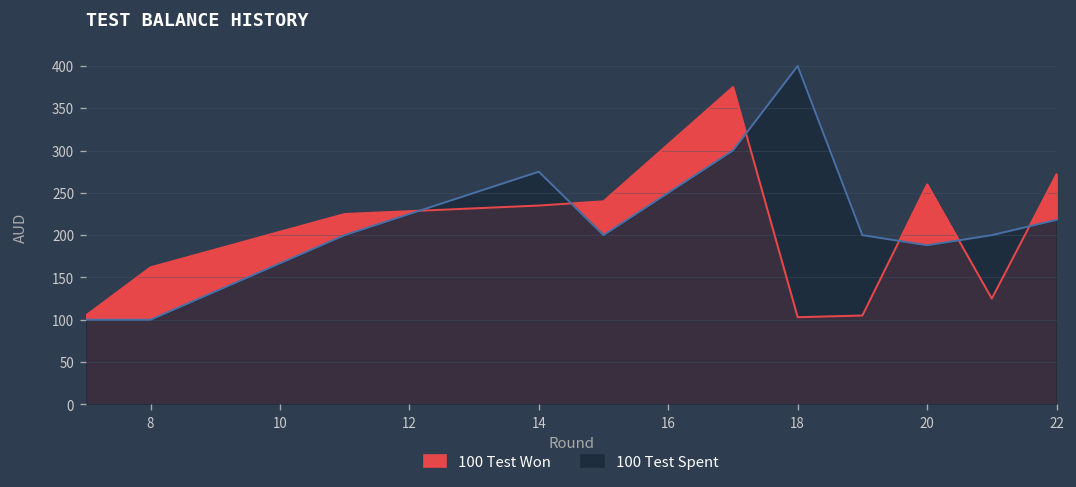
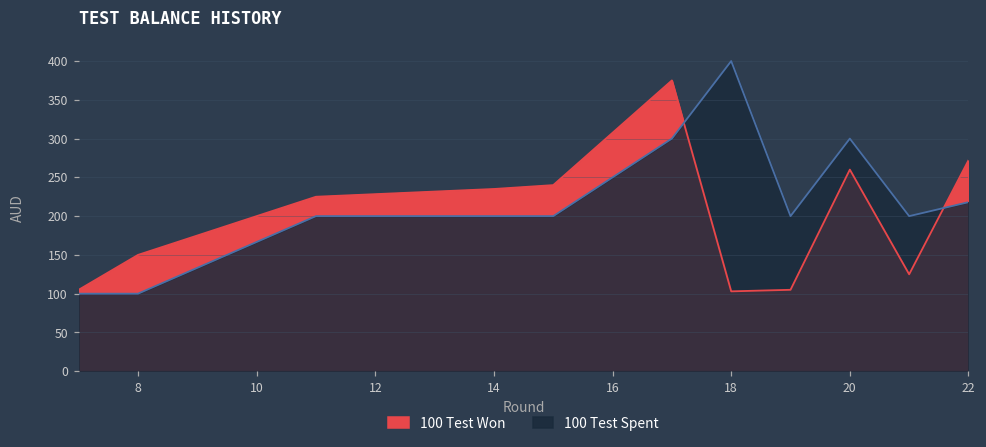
100 Test Won, 8: 160 -> 150
100 Test Spent, 14: 280 -> 200
100 Test Spent, 20: 190 -> 300
